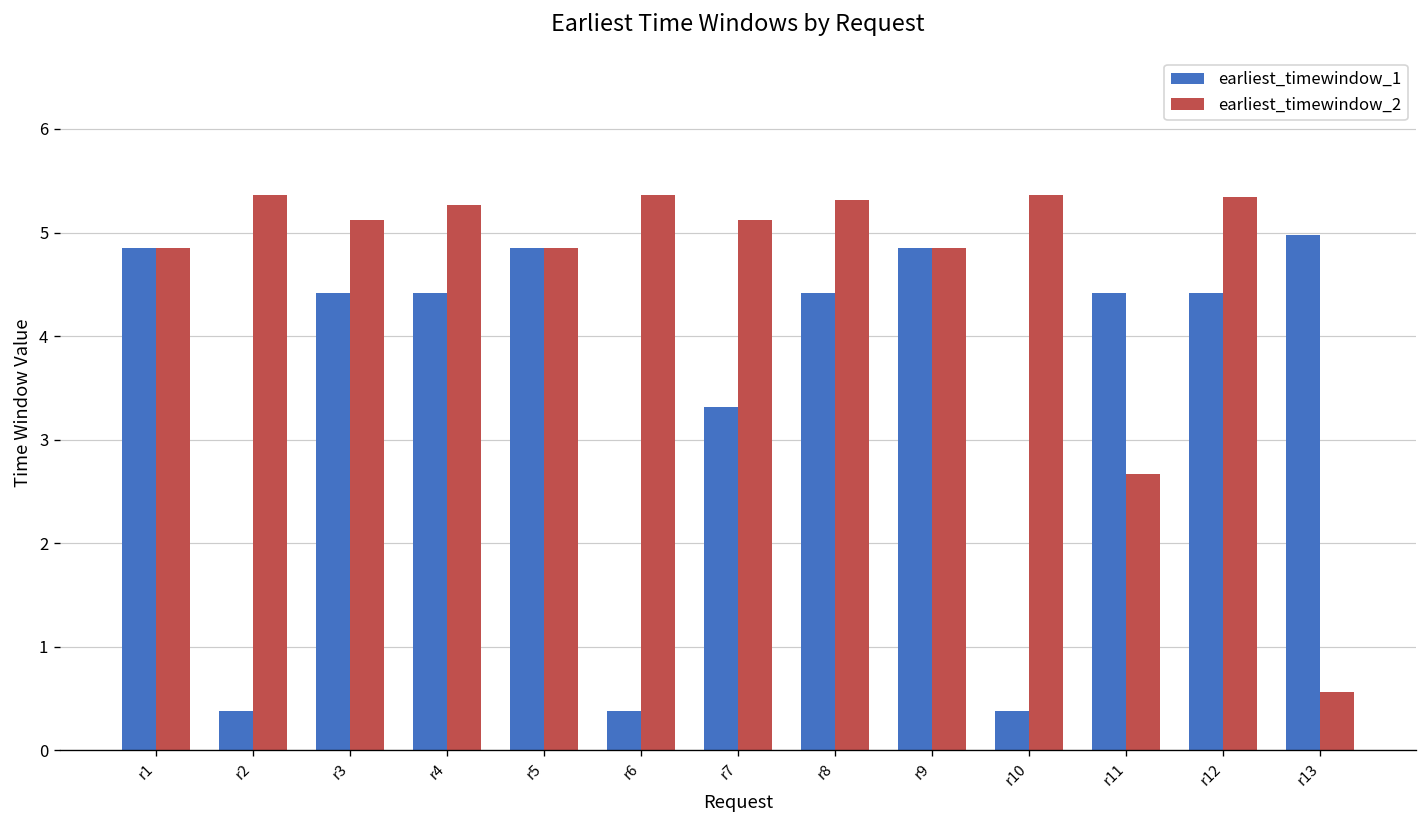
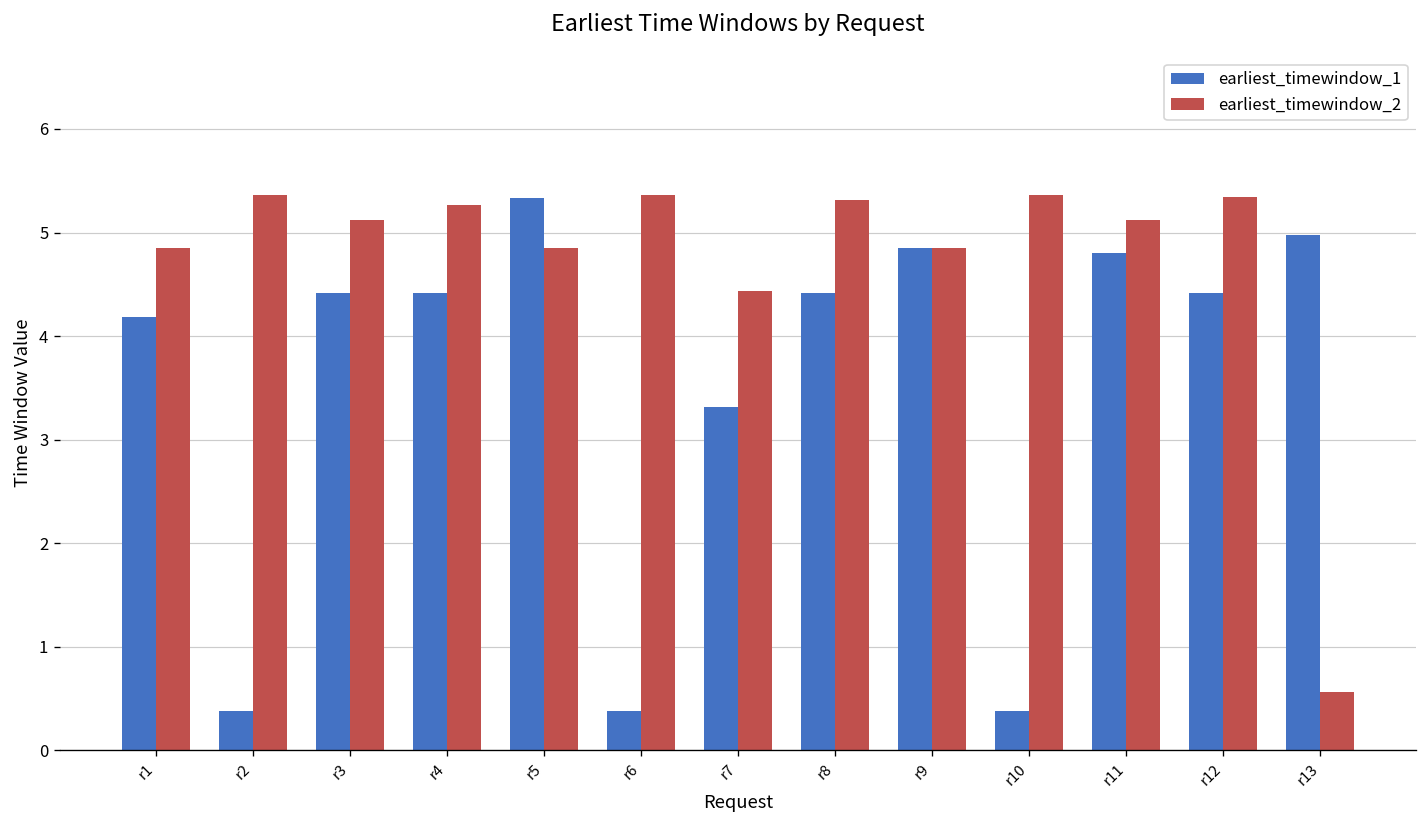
earliest_timewindow_1, r1: 4.9 -> 4.2
earliest_timewindow_1, r5: 4.9 -> 5.3
earliest_timewindow_2, r7: 5.1 -> 4.4
earliest_timewindow_1, r11: 4.4 -> 4.8
earliest_timewindow_2, r11: 2.7 -> 5.1
